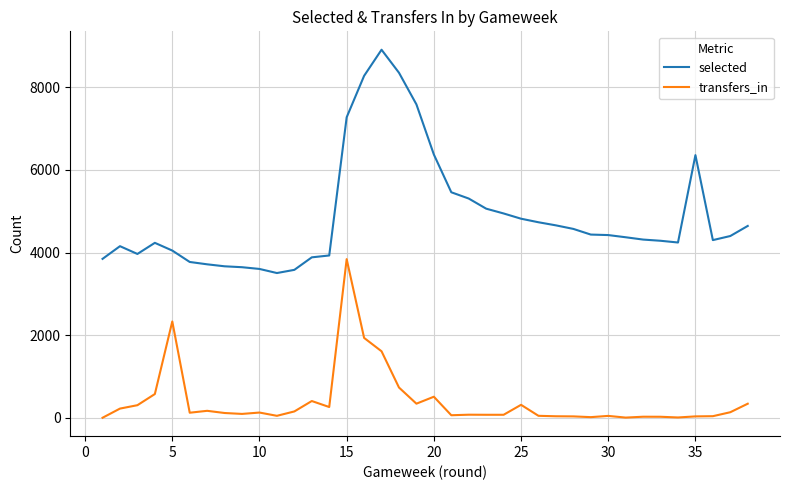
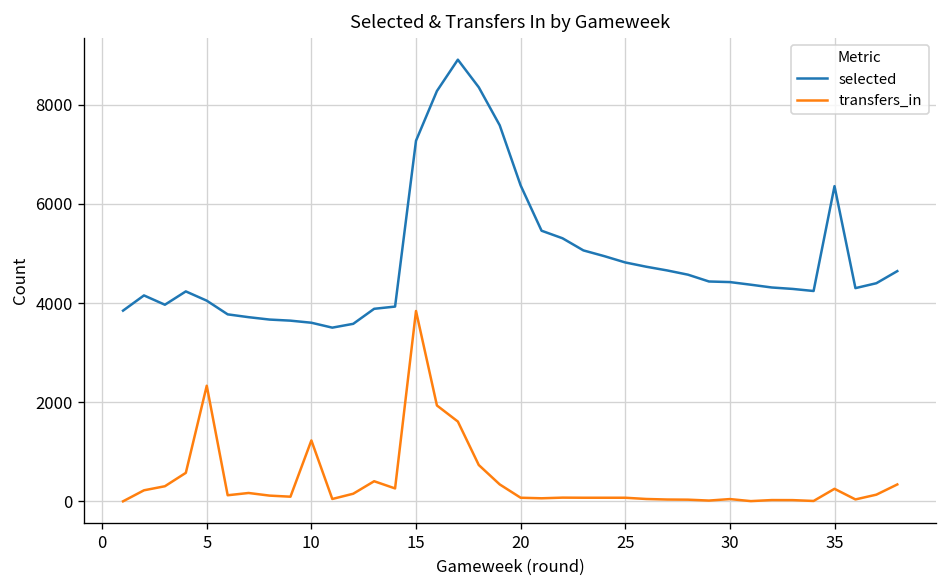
transfers_in, 10: 100 -> 1200
transfers_in, 20: 500 -> 100
transfers_in, 25: 300 -> 100
transfers_in, 35: 0 -> 300
